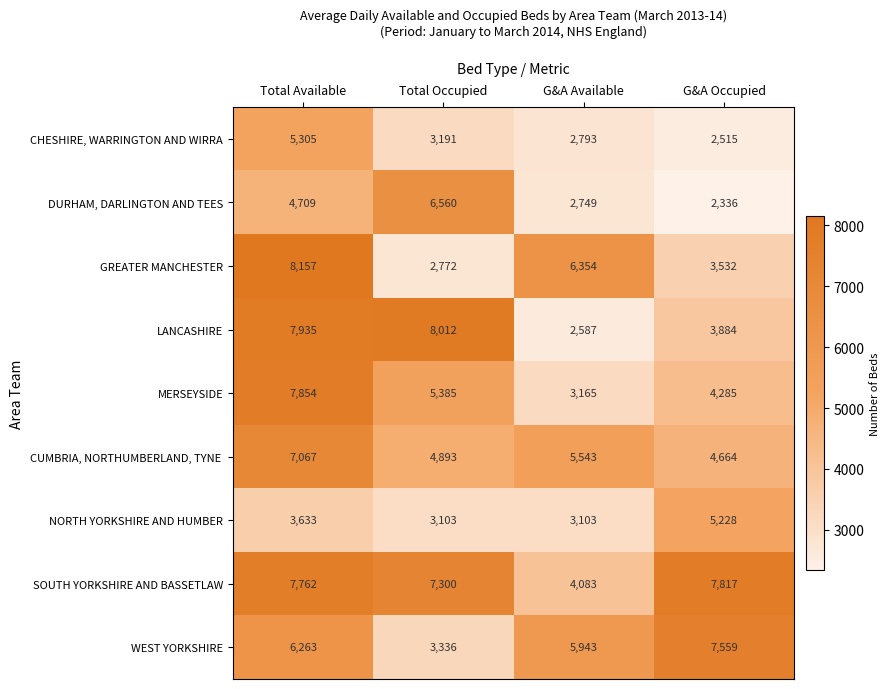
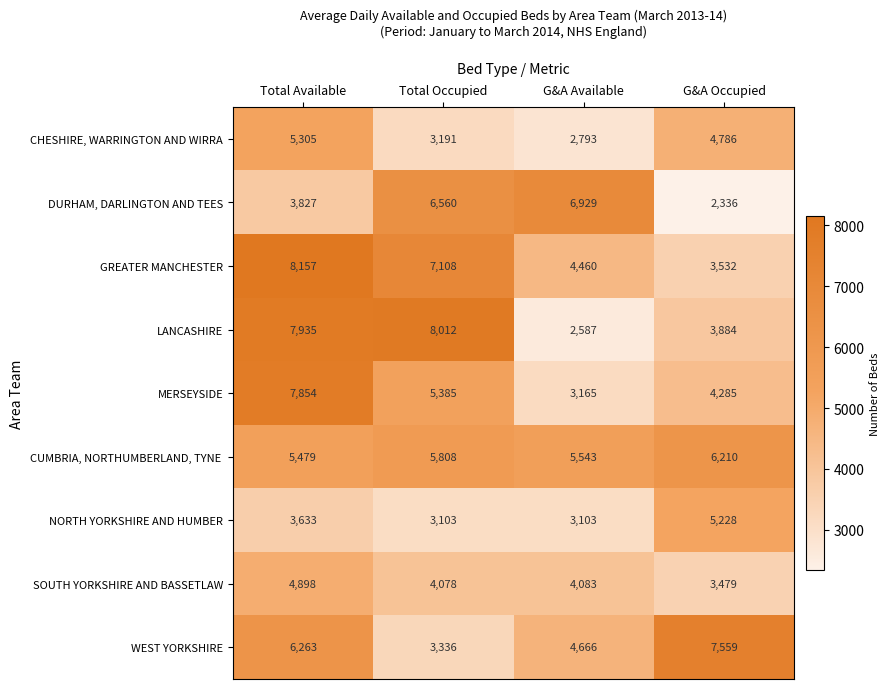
CHESHIRE, WARRINGTON AND WIRRA, G&A Occupied: 2,515 -> 4,786
DURHAM, DARLINGTON AND TEES, Total Available: 4,709 -> 3,827
DURHAM, DARLINGTON AND TEES, G&A Available: 2,749 -> 6,929
GREATER MANCHESTER, Total Occupied: 2,772 -> 7,108
GREATER MANCHESTER, G&A Available: 6,354 -> 4,460
CUMBRIA, NORTHUMBERLAND, TYNE, Total Available: 7,067 -> 5,479
CUMBRIA, NORTHUMBERLAND, TYNE, Total Occupied: 4,893 -> 5,808
CUMBRIA, NORTHUMBERLAND, TYNE, G&A Occupied: 4,664 -> 6,210
SOUTH YORKSHIRE AND BASSETLAW, Total Available: 7,762 -> 4,898
SOUTH YORKSHIRE AND BASSETLAW, Total Occupied: 7,300 -> 4,078
SOUTH YORKSHIRE AND BASSETLAW, G&A Occupied: 7,817 -> 3,479
WEST YORKSHIRE, G&A Available: 5,943 -> 4,666
